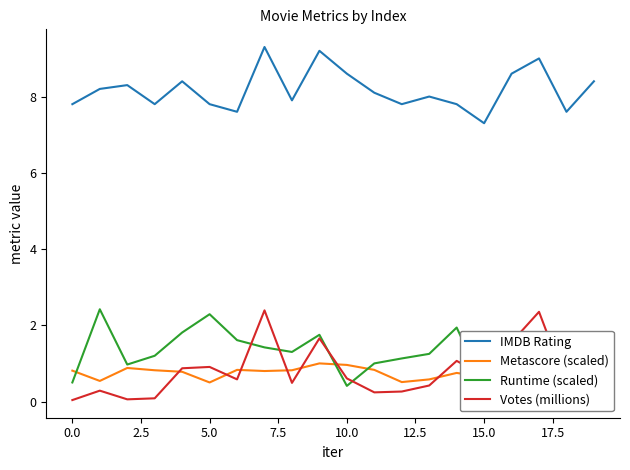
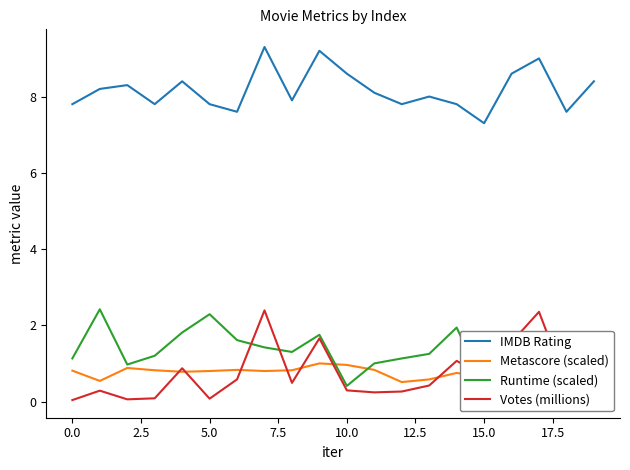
Runtime (scaled), 0.0: 0.5 -> 1.1
Metascore (scaled), 5.0: 0.5 -> 0.8
Votes (millions), 5.0: 0.9 -> 0.1
Votes (millions), 10.0: 0.6 -> 0.3
